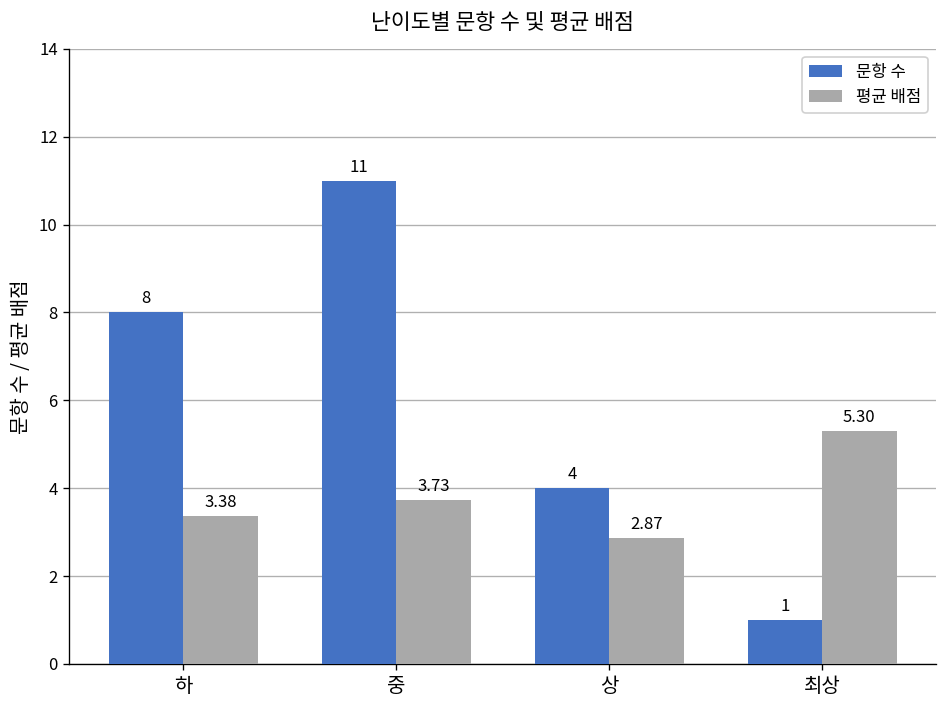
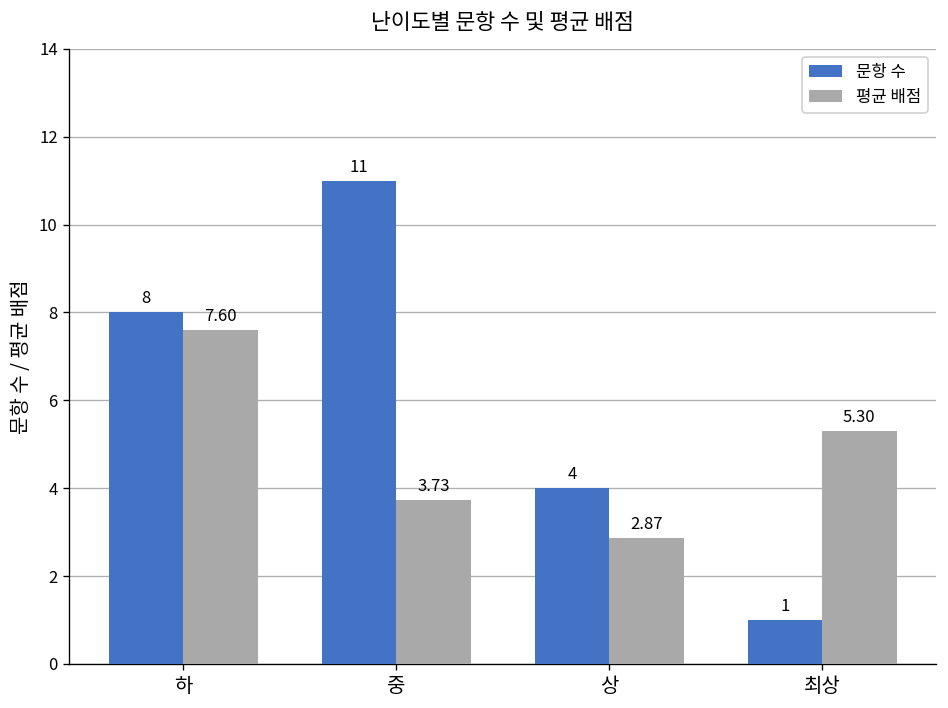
평균 배점, 하: 3.38 -> 7.60
